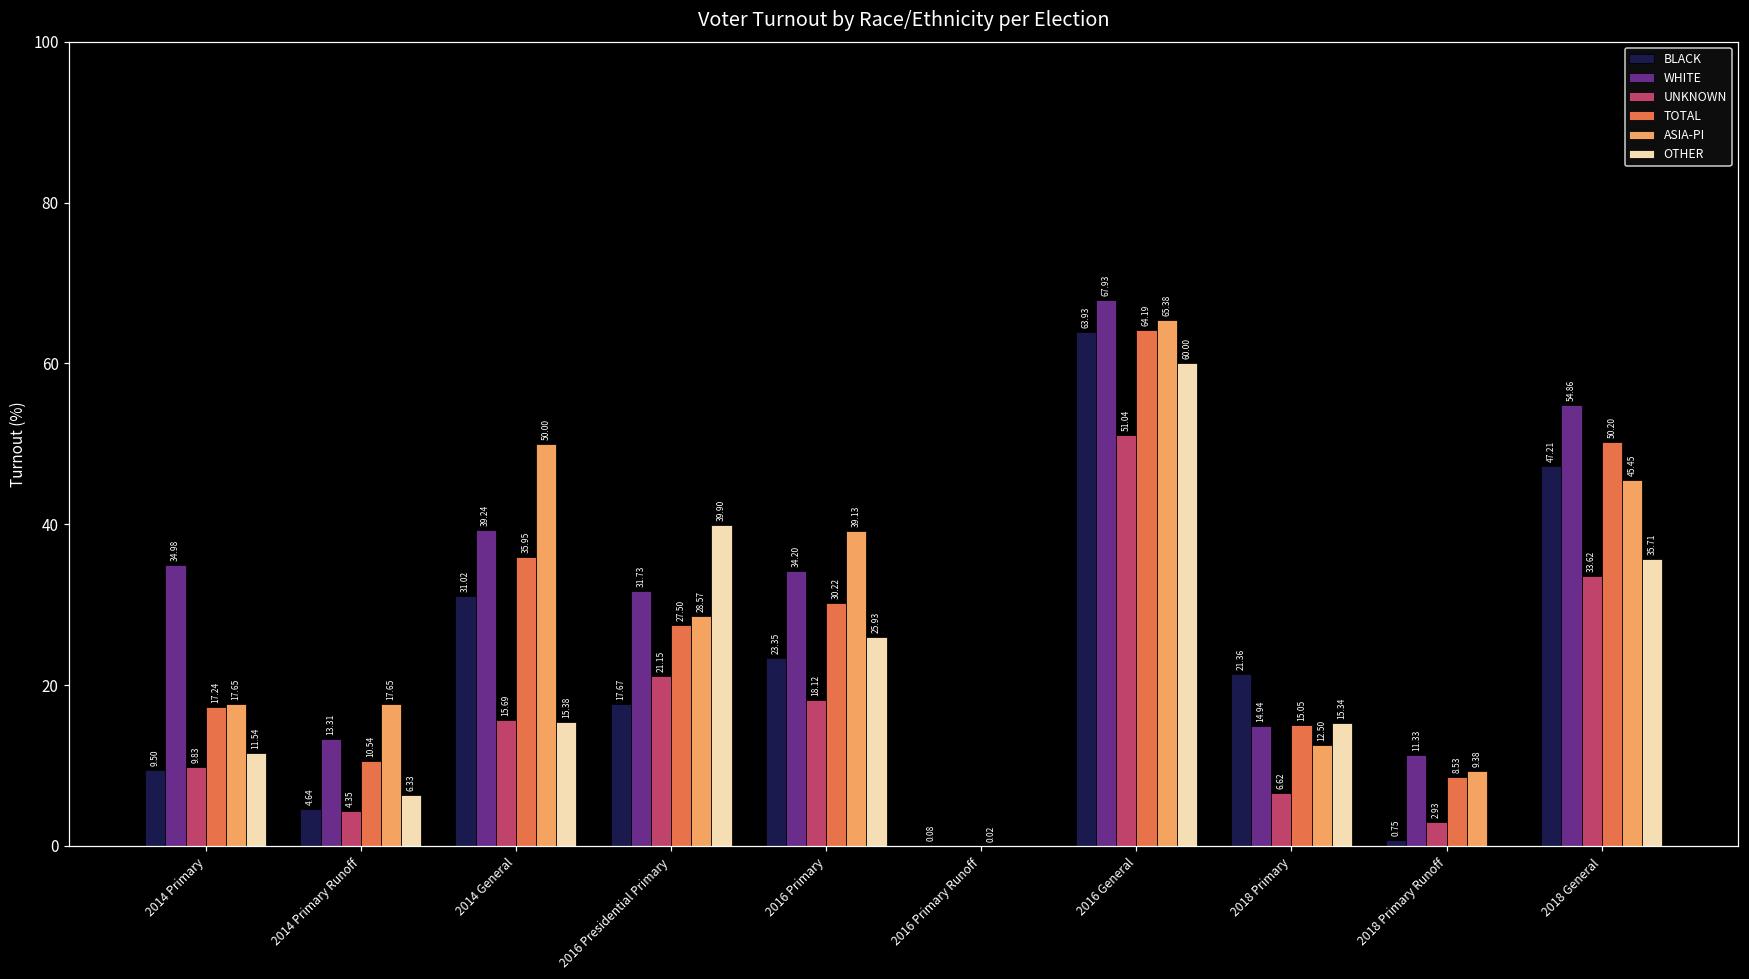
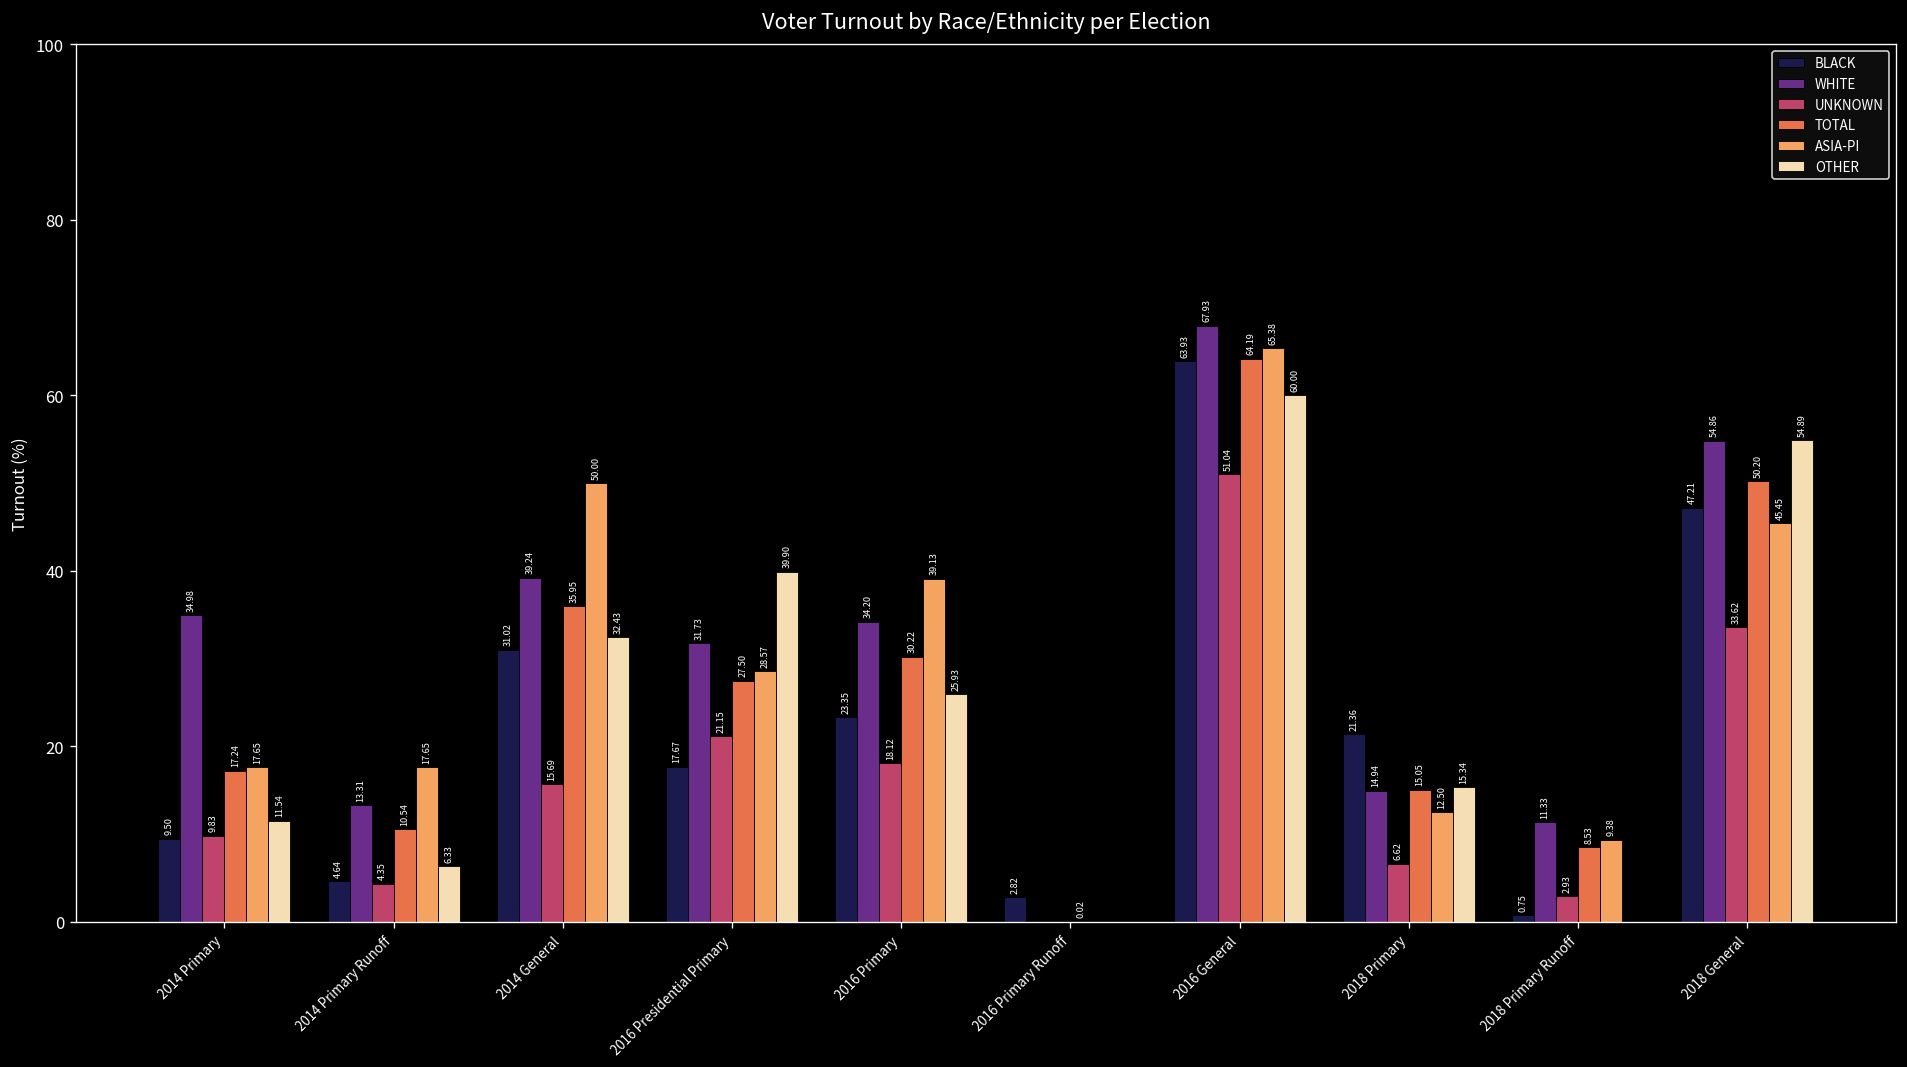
OTHER, 2014 General: 15.38 -> 32.43
BLACK, 2016 Primary Runoff: 0.08 -> 2.82
OTHER, 2018 General: 35.71 -> 54.89
